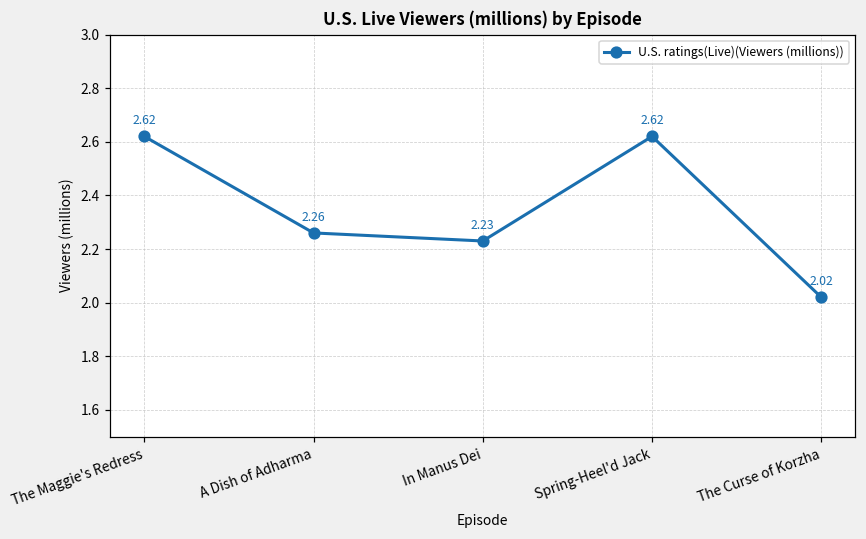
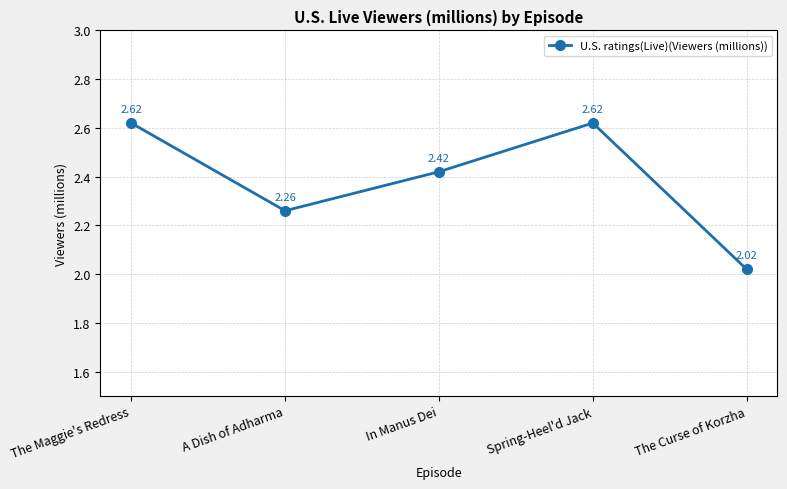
In Manus Dei: 2.23 -> 2.42
